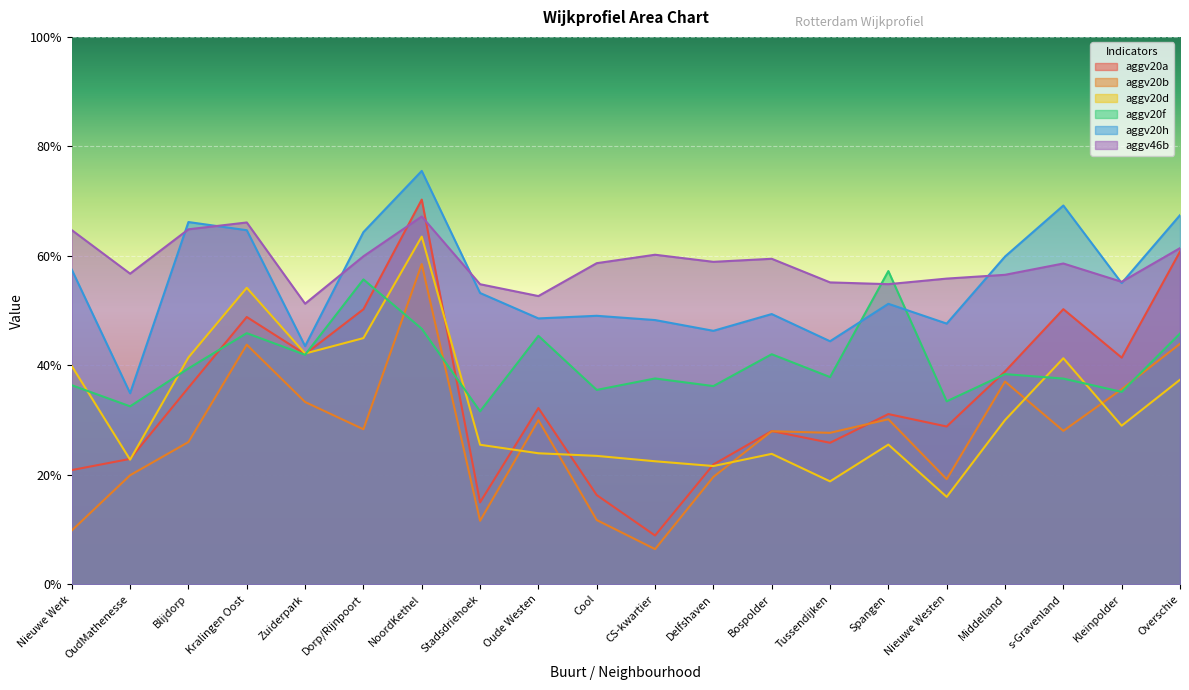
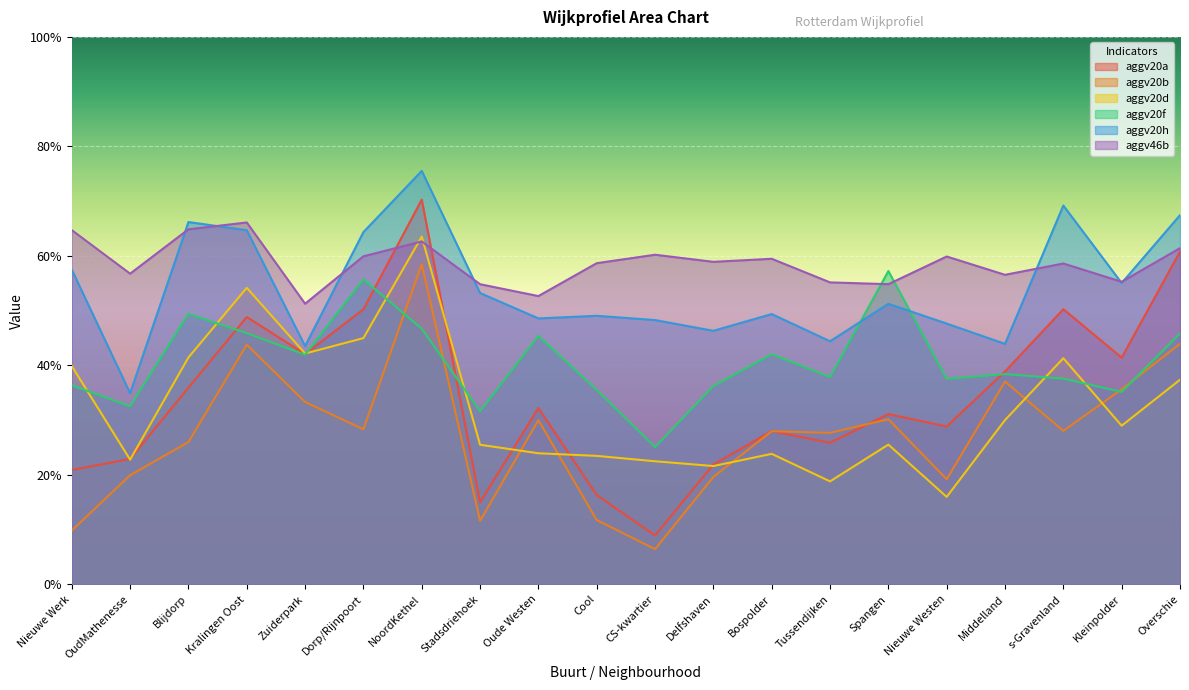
aggv20f, Blijdorp: 39% -> 49%
aggv46b, NoordKethel: 67% -> 63%
aggv20f, CS-kwartier: 38% -> 25%
aggv20f, Nieuwe Westen: 33% -> 38%
aggv46b, Nieuwe Westen: 56% -> 60%
aggv20h, Middelland: 60% -> 44%
